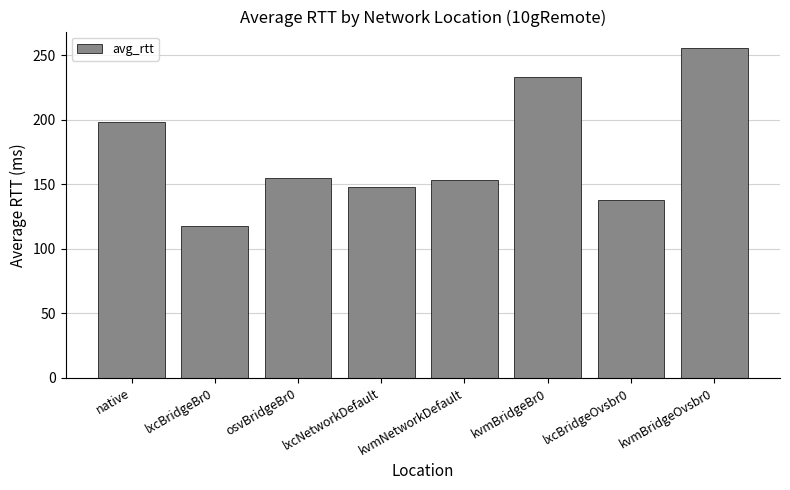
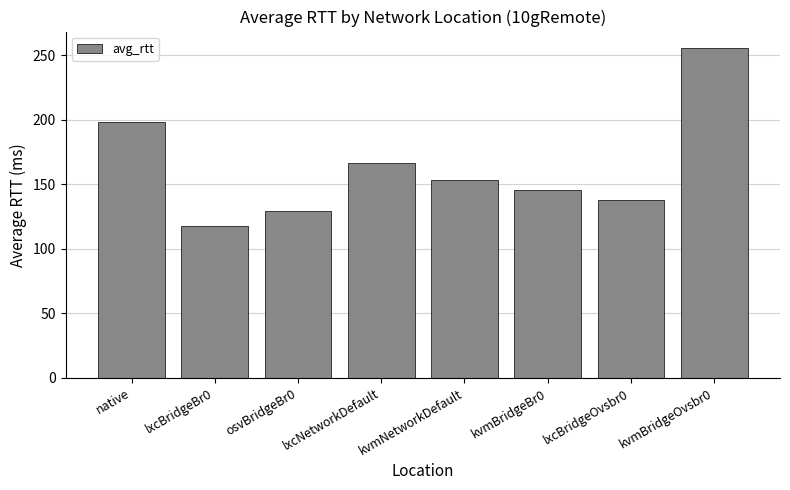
osvBridgeBr0: 155 -> 129
lxcNetworkDefault: 148 -> 166
kvmBridgeBr0: 233 -> 146
